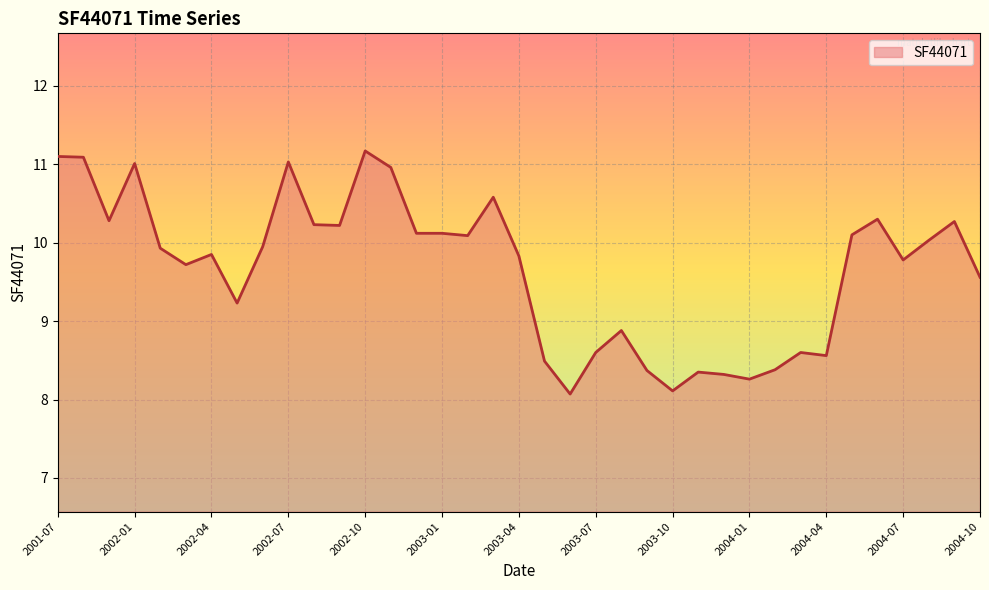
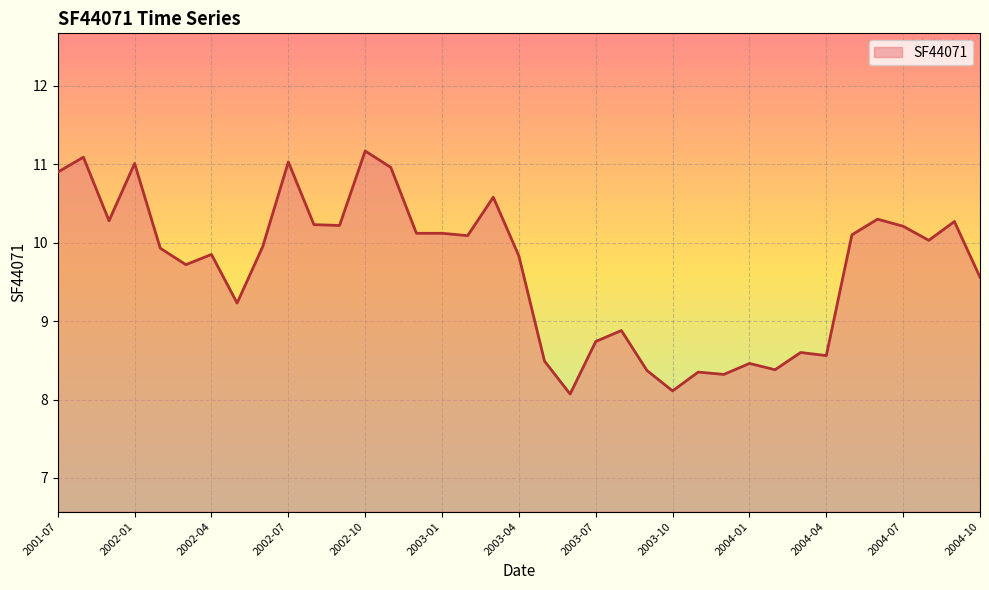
2001-07: 11.1 -> 10.9
2003-07: 8.6 -> 8.7
2004-01: 8.3 -> 8.5
2004-07: 9.8 -> 10.2
